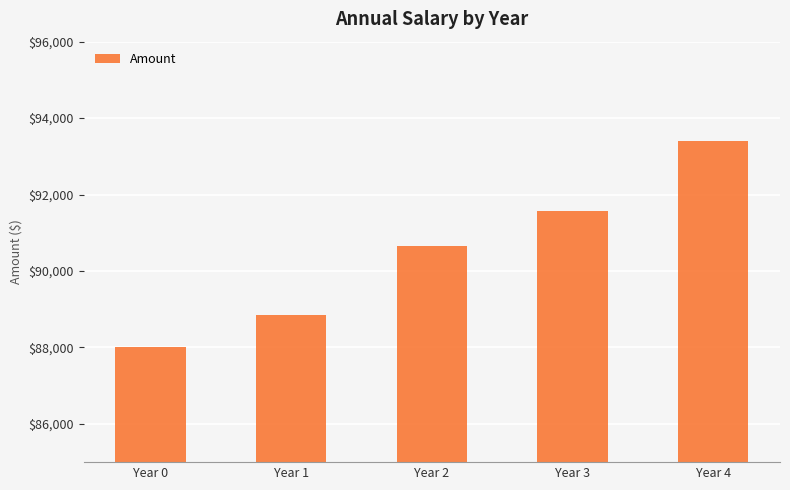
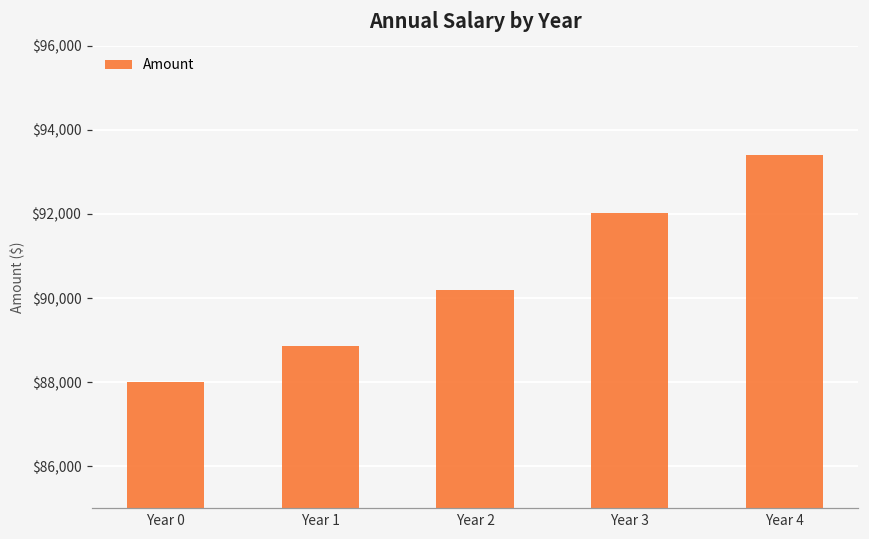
Year 2: $90,700 -> $90,200
Year 3: $91,600 -> $92,000
